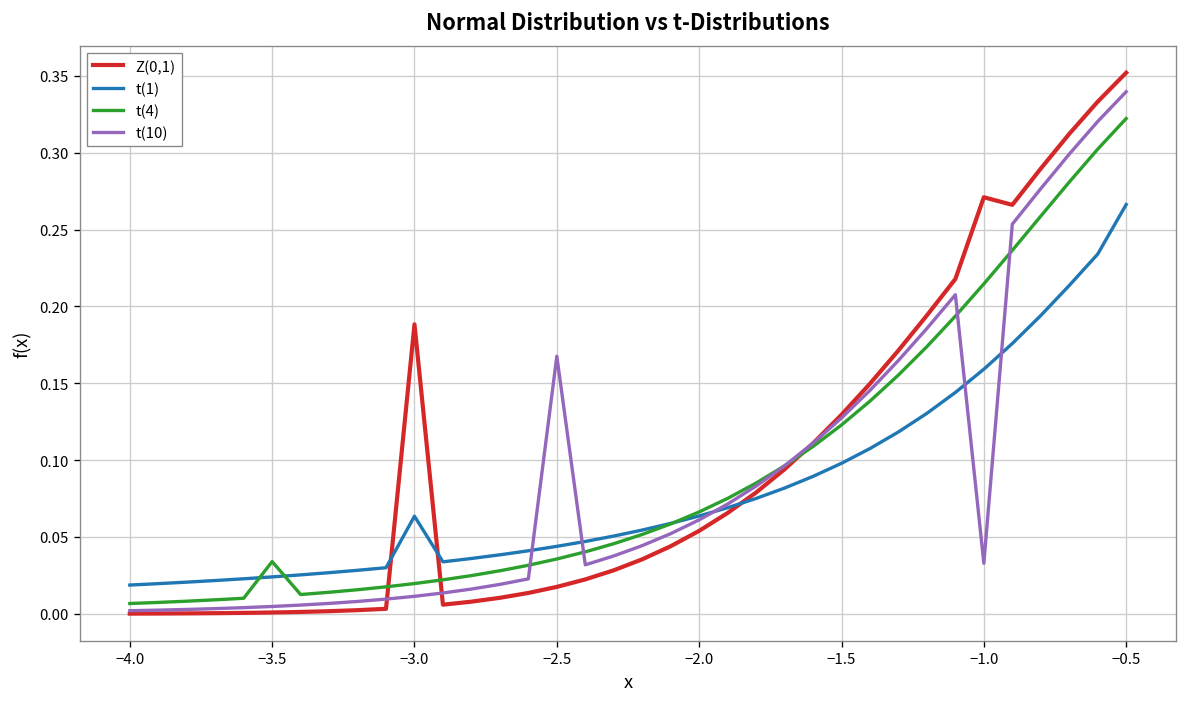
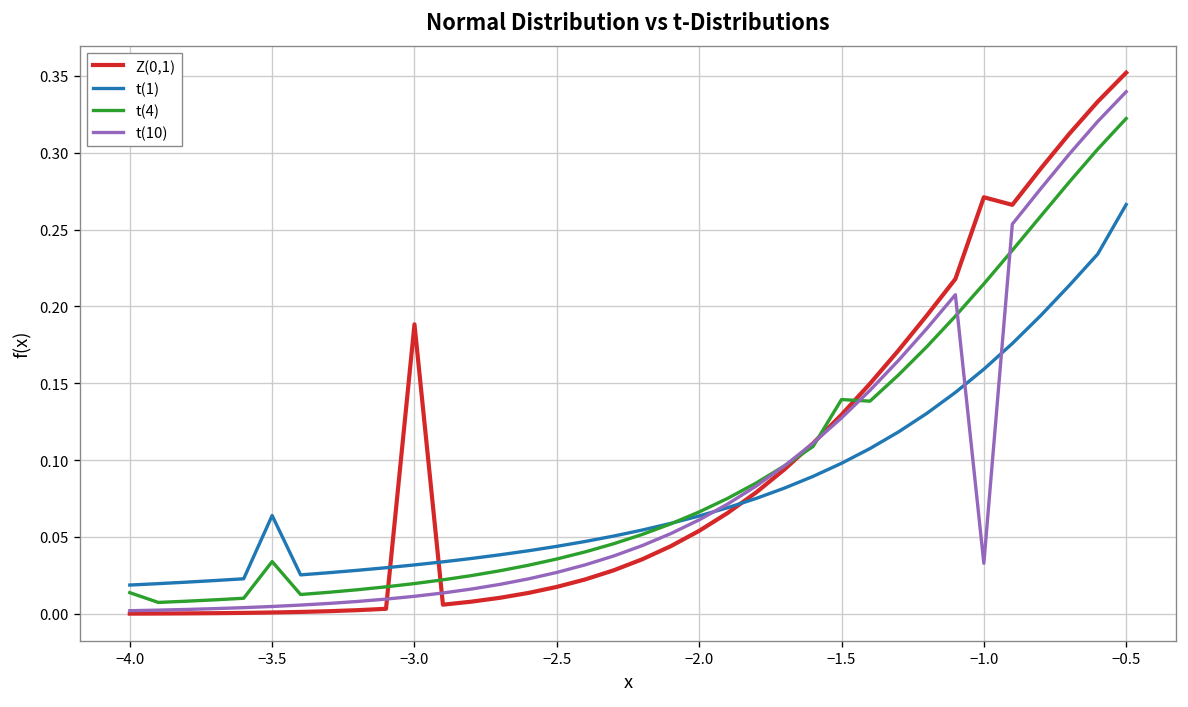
t(4), −4.0: 0.007 -> 0.014
t(1), −3.5: 0.024 -> 0.064
t(1), −3.0: 0.064 -> 0.032
t(10), −2.5: 0.168 -> 0.027
t(4), −1.5: 0.123 -> 0.139
